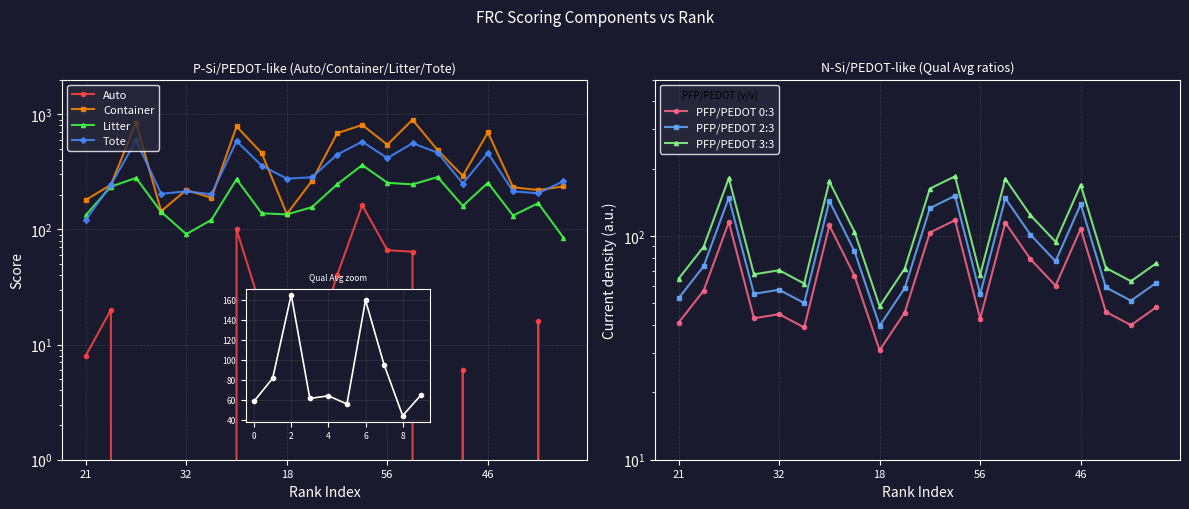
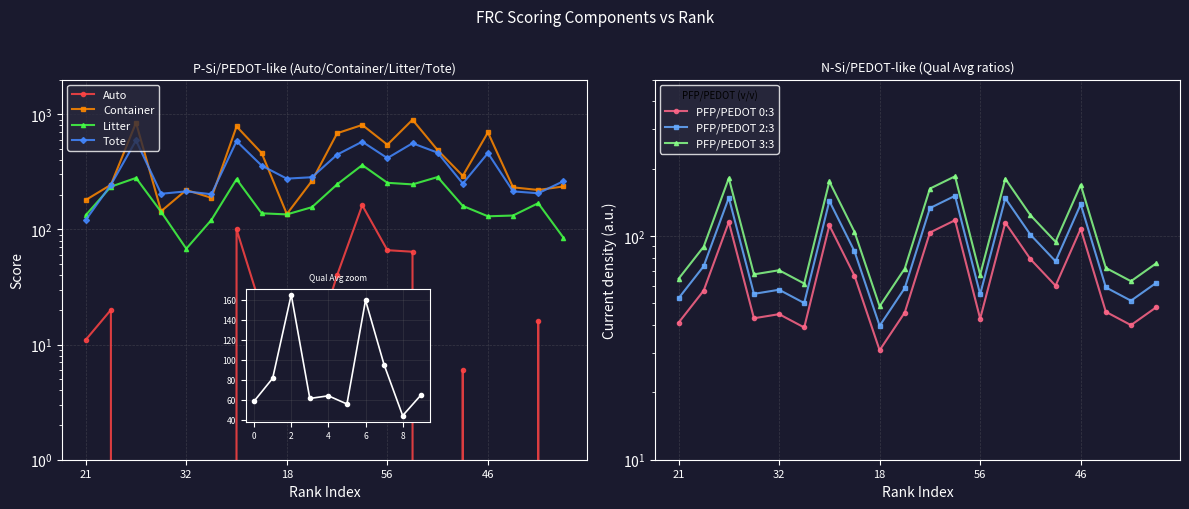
P-Si/PEDOT-like (Auto/Container/Litter/Tote), Auto, 21: 8 -> 11
P-Si/PEDOT-like (Auto/Container/Litter/Tote), Litter, 32: 90 -> 70
P-Si/PEDOT-like (Auto/Container/Litter/Tote), Litter, 46: 250 -> 130
